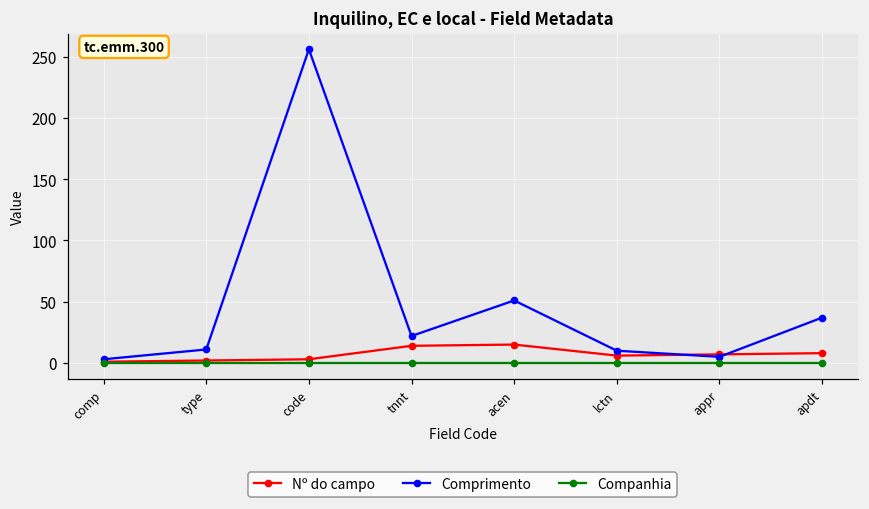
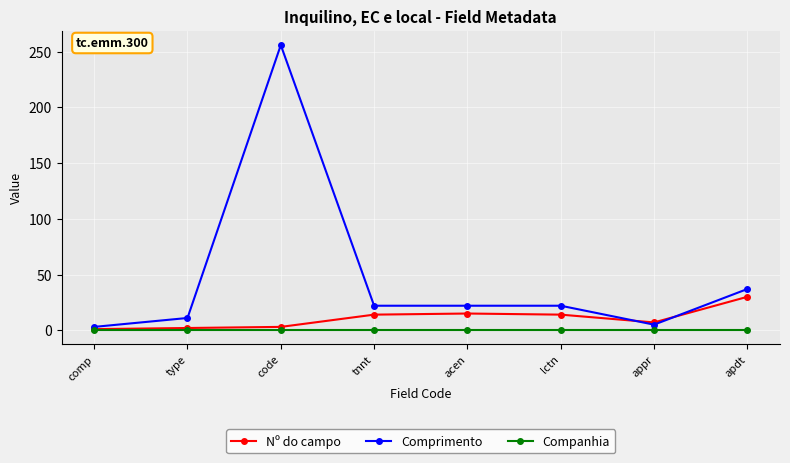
Comprimento, acen: 51 -> 22
Nº do campo, lctn: 6 -> 14
Comprimento, lctn: 10 -> 22
Nº do campo, apdt: 8 -> 30
